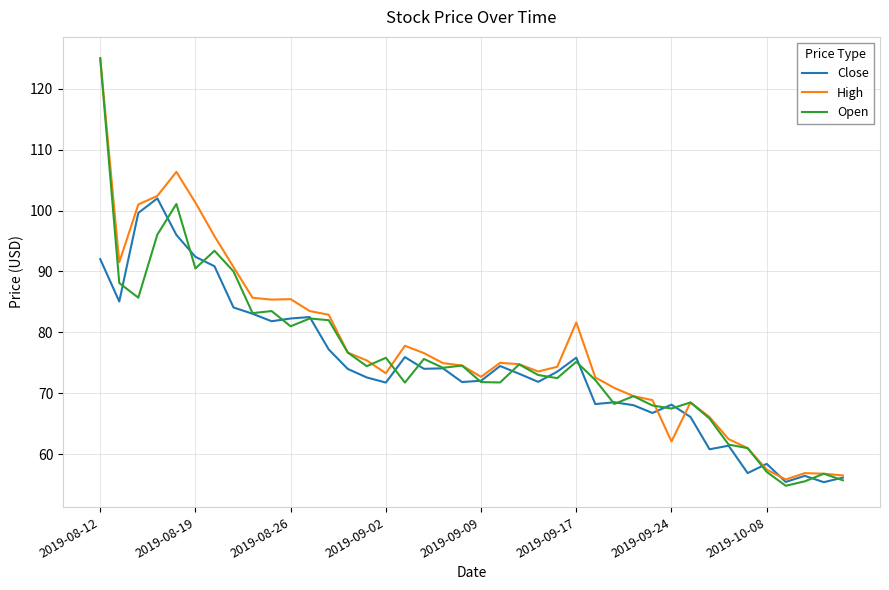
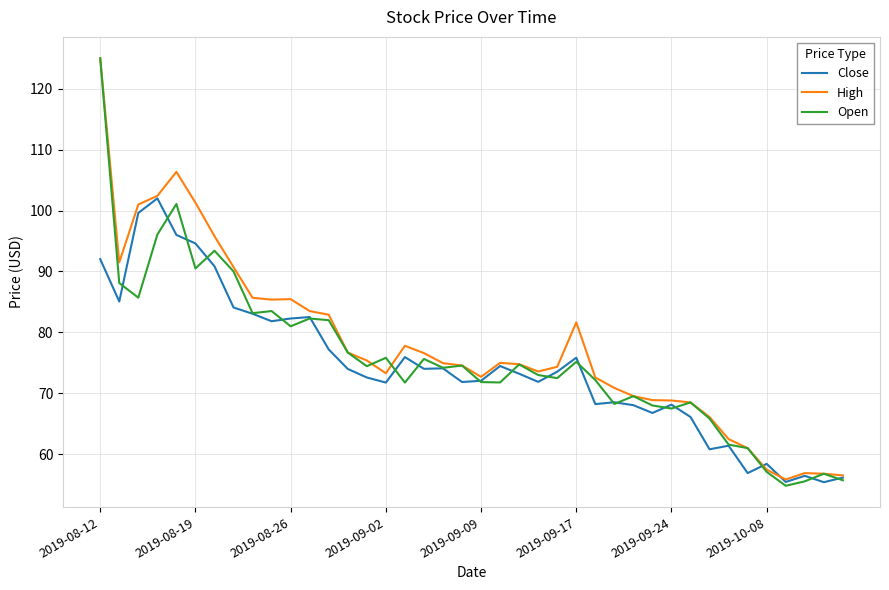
Close, 2019-08-19: 92 -> 95
High, 2019-09-24: 62 -> 69
